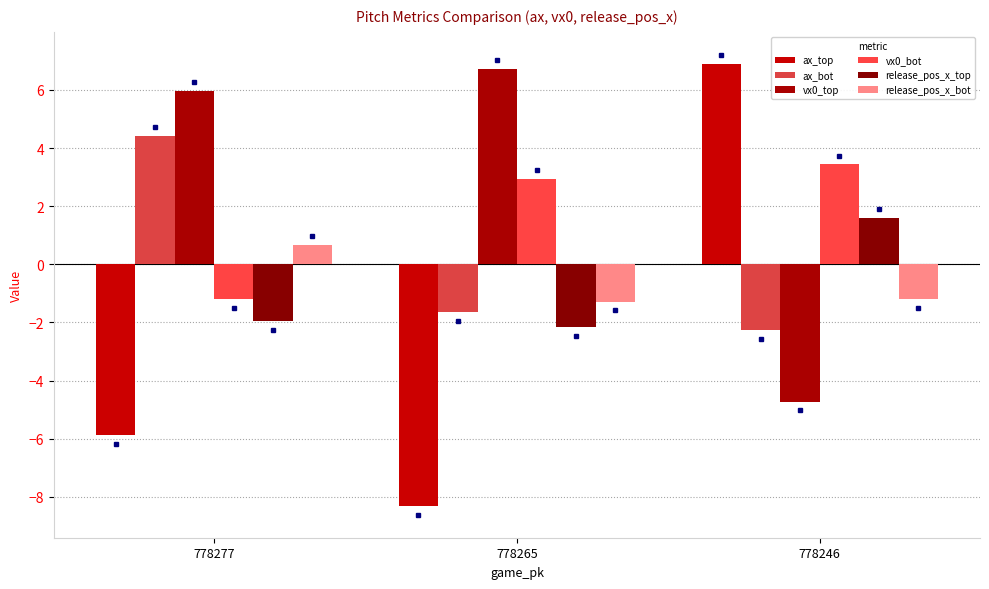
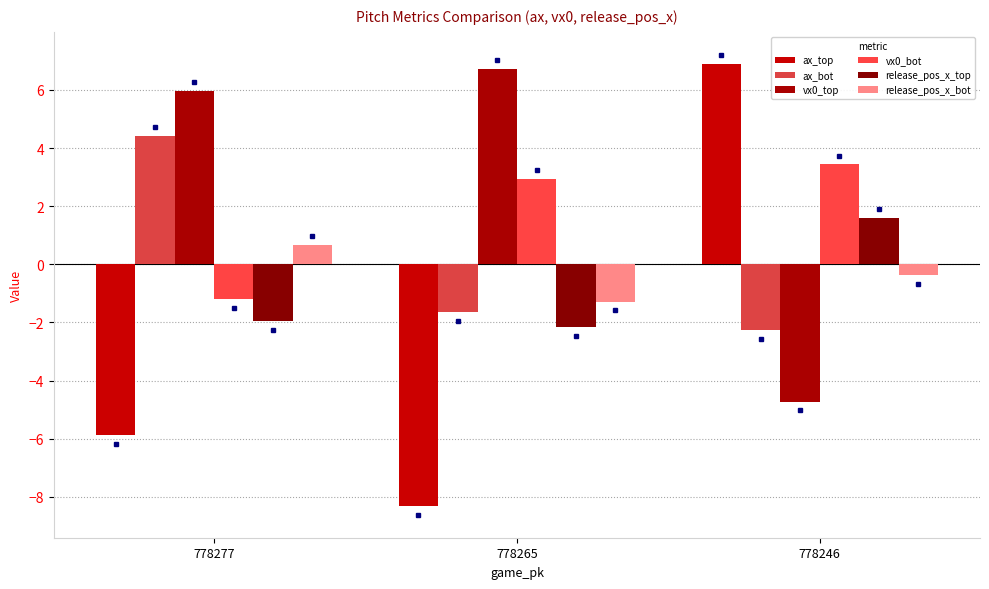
release_pos_x_bot, 778246: -1.2 -> -0.4
